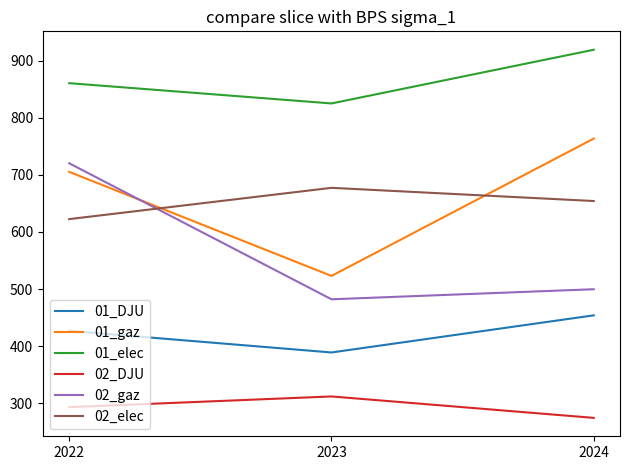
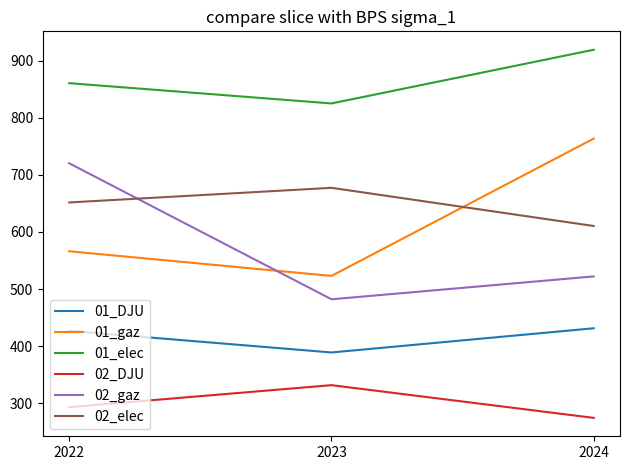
01_gaz, 2022: 710 -> 570
02_elec, 2022: 620 -> 650
02_DJU, 2023: 310 -> 330
01_DJU, 2024: 450 -> 430
02_gaz, 2024: 500 -> 520
02_elec, 2024: 650 -> 610
